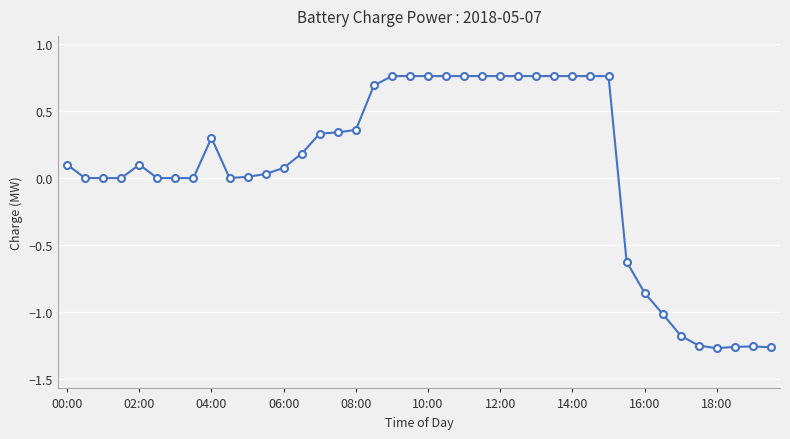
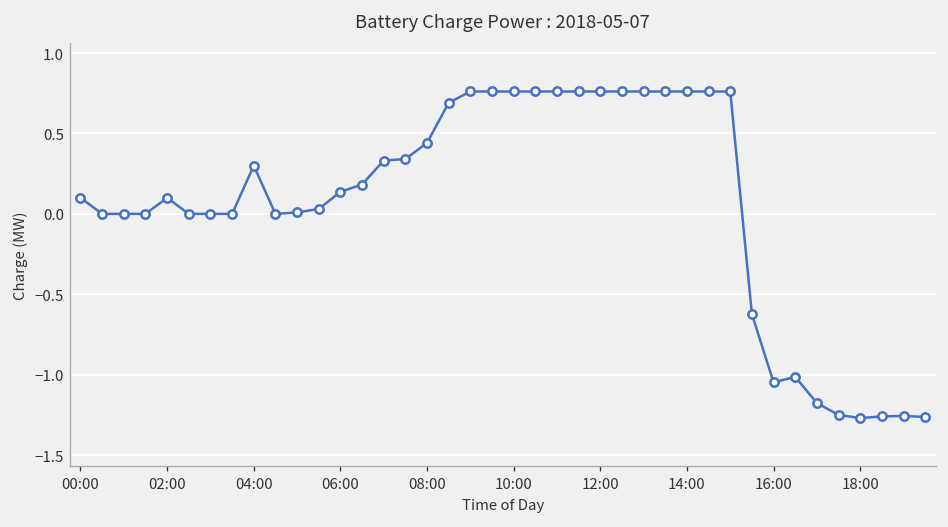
06:00: 0.08 -> 0.14
08:00: 0.36 -> 0.44
16:00: -0.86 -> -1.05
